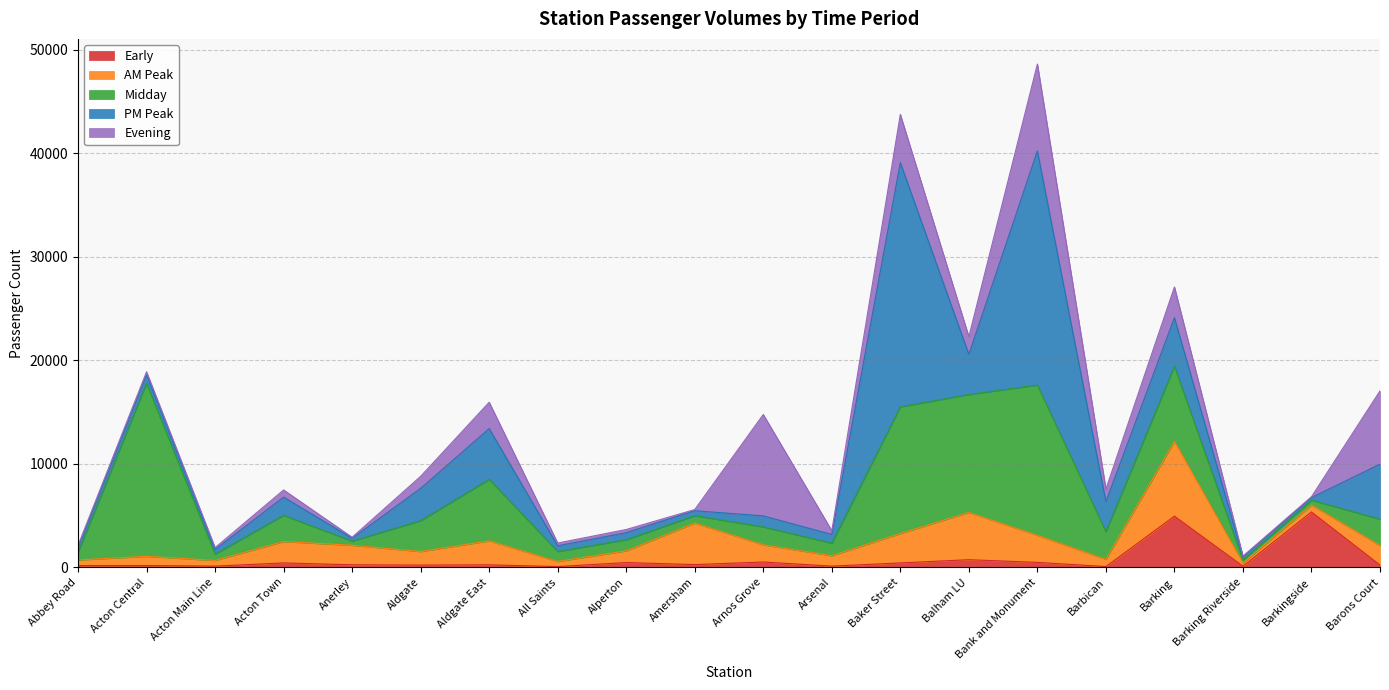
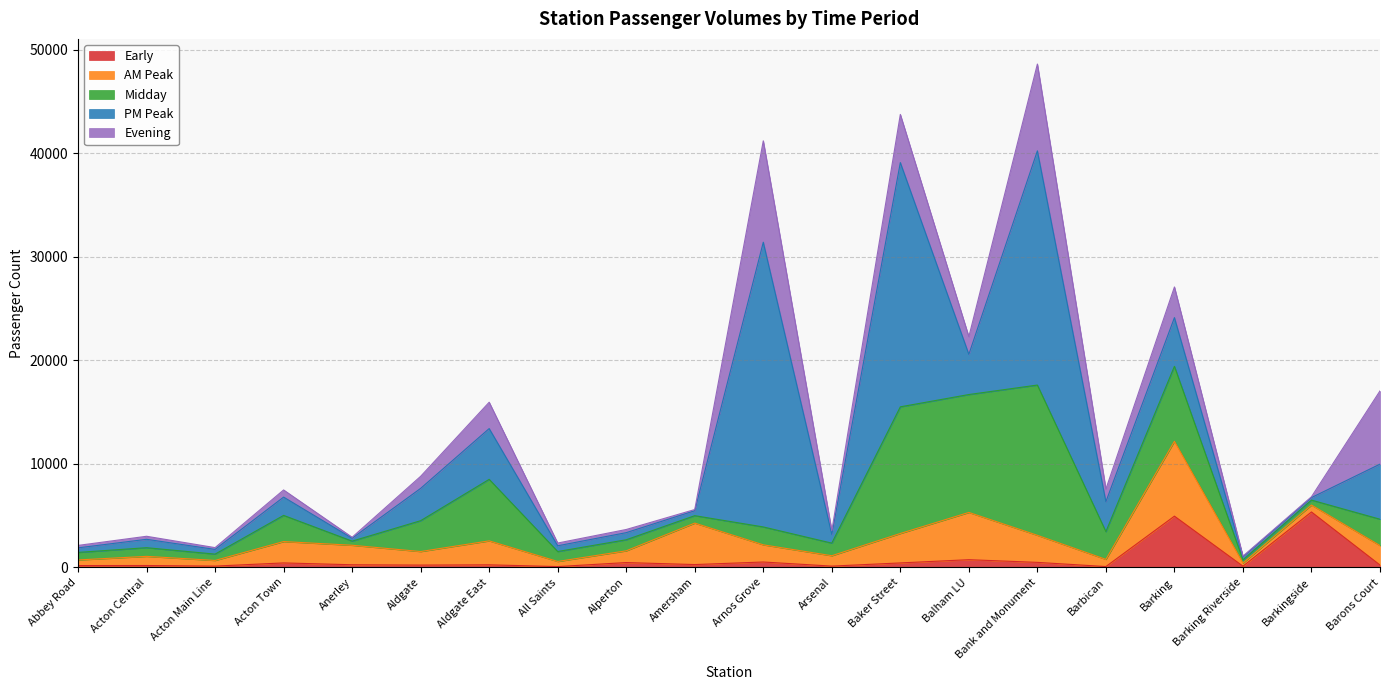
Midday, Acton Central: 16700 -> 800
PM Peak, Arnos Grove: 1100 -> 27500
